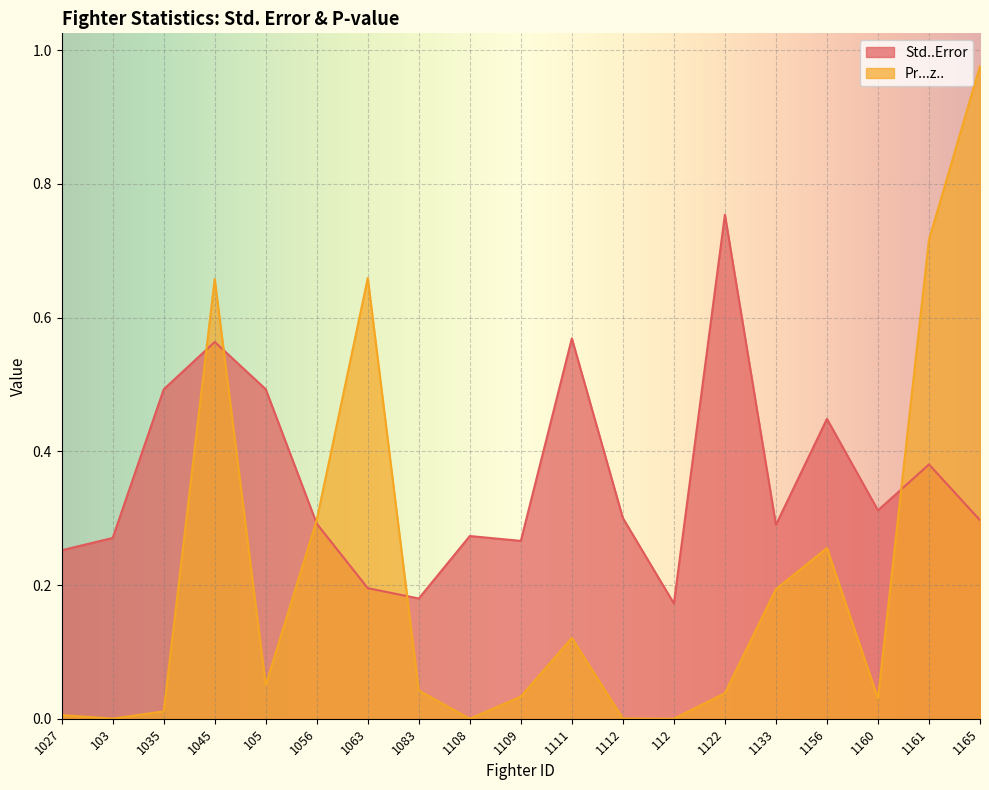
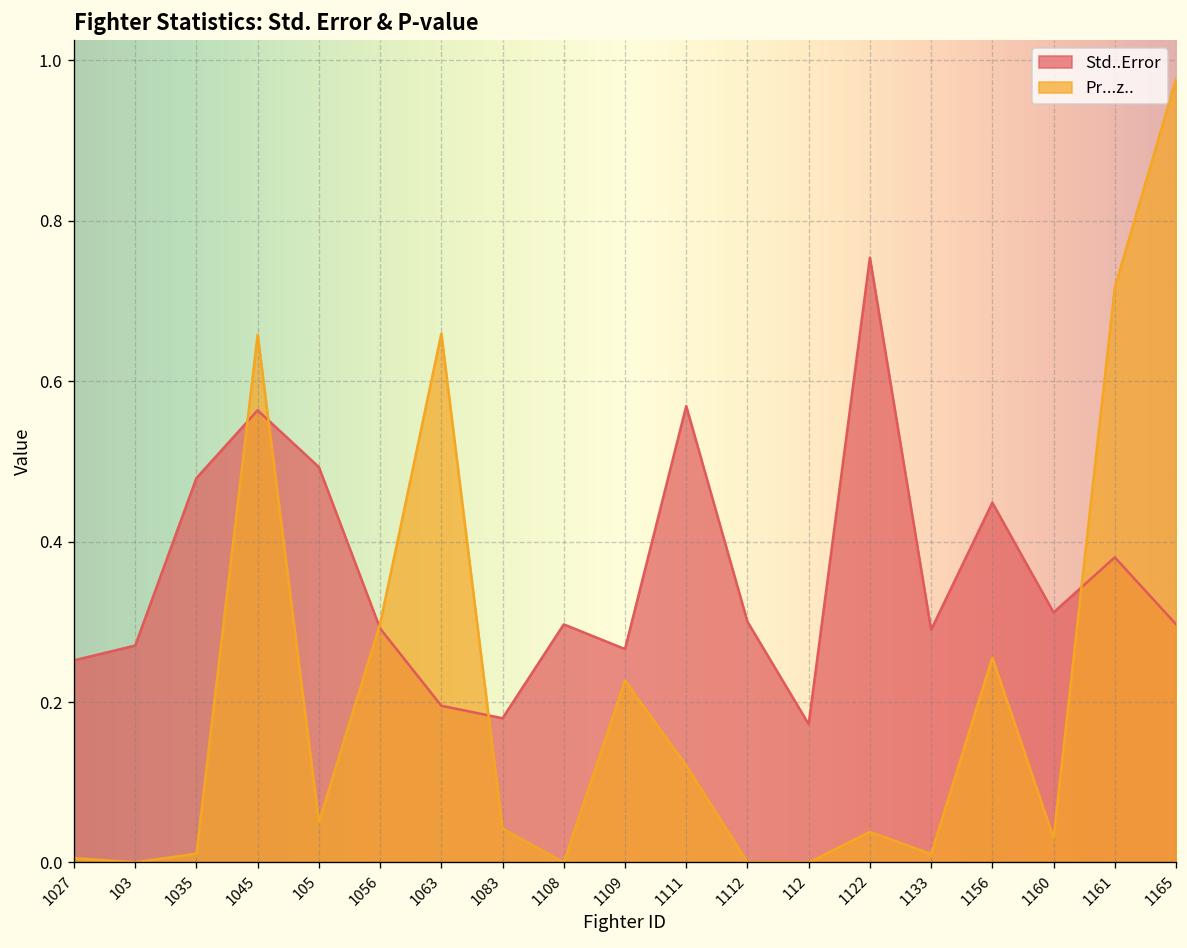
Std..Error, 1035: 0.49 -> 0.48
Std..Error, 1108: 0.27 -> 0.30
Pr...z.., 1109: 0.03 -> 0.23
Pr...z.., 1133: 0.19 -> 0.01
